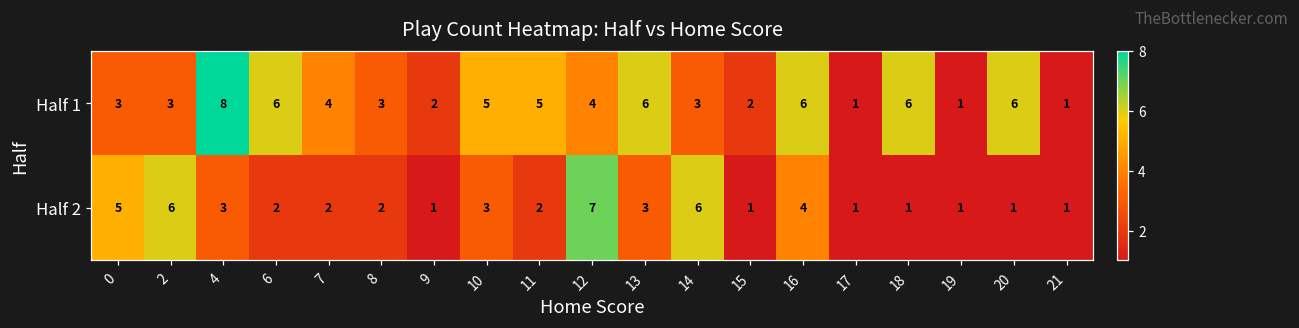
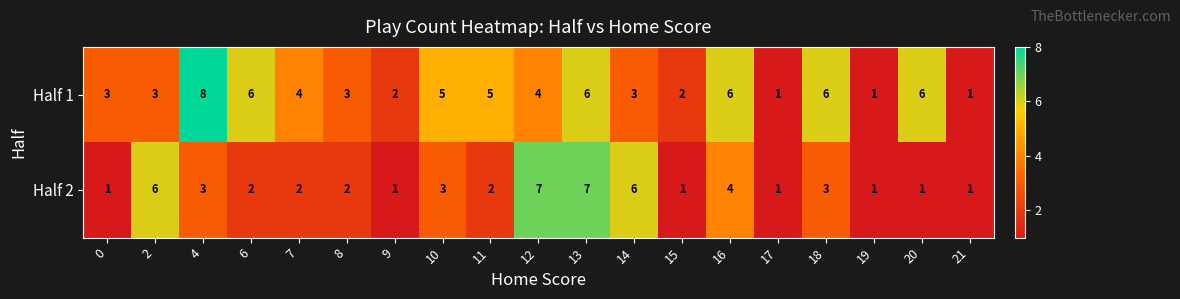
Half 2, 0: 5 -> 1
Half 2, 13: 3 -> 7
Half 2, 18: 1 -> 3
